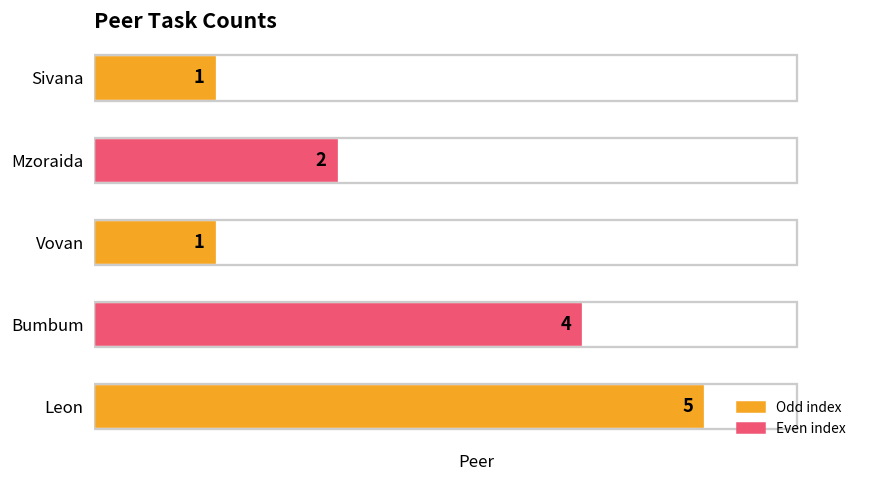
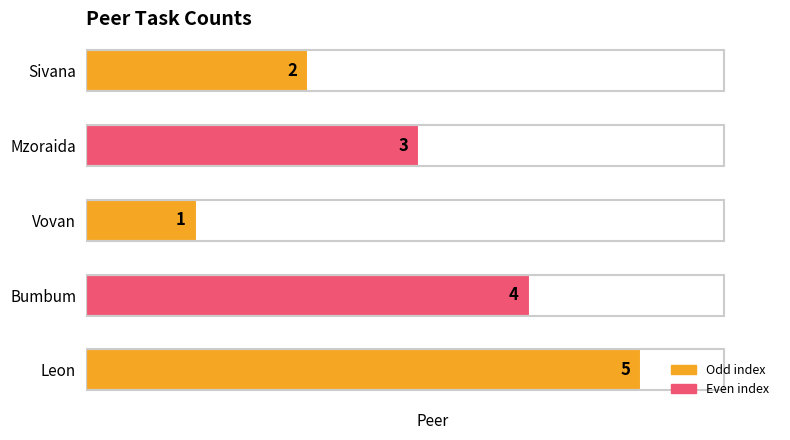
Sivana: 1 -> 2
Mzoraida: 2 -> 3
